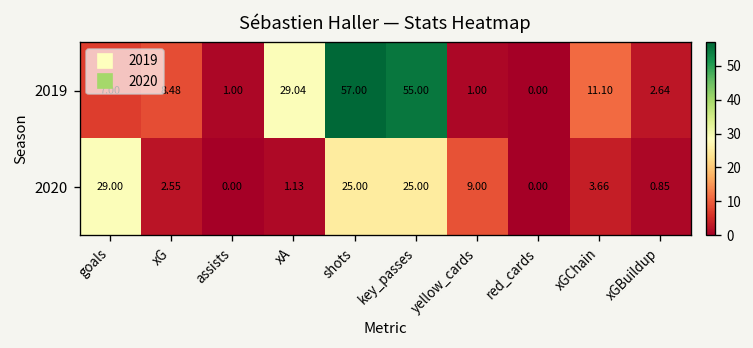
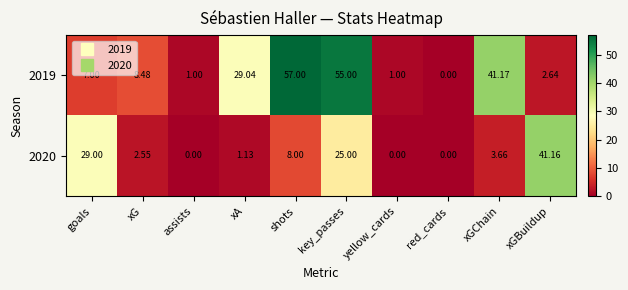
2019, xGChain: 11.10 -> 41.17
2020, shots: 25.00 -> 8.00
2020, yellow_cards: 9.00 -> 0.00
2020, xGBuildup: 0.85 -> 41.16
